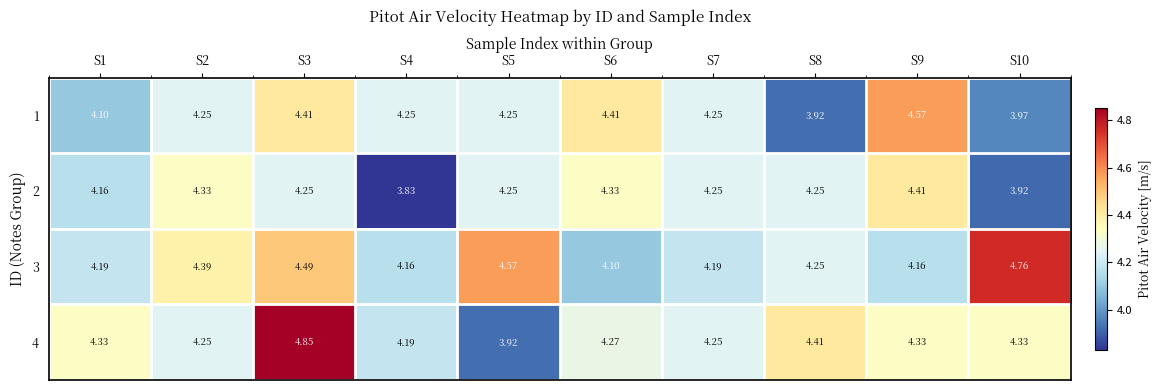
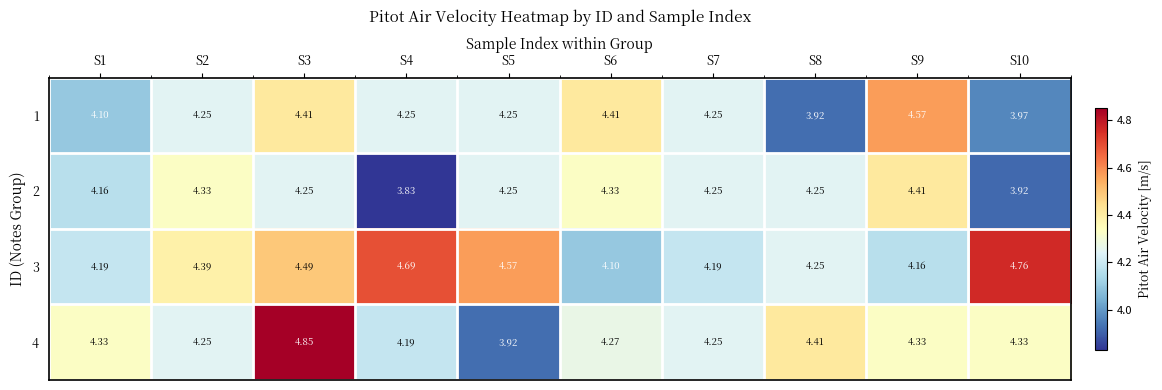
3, S4: 4.16 -> 4.69
